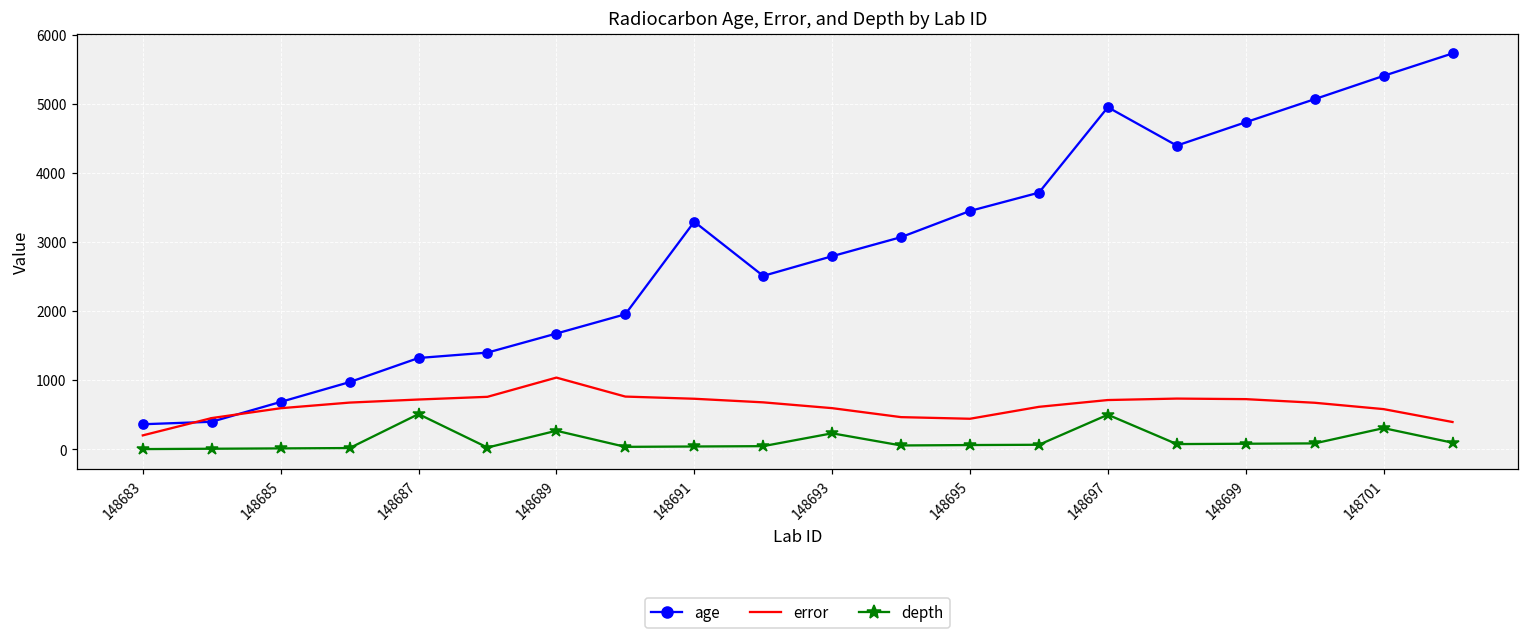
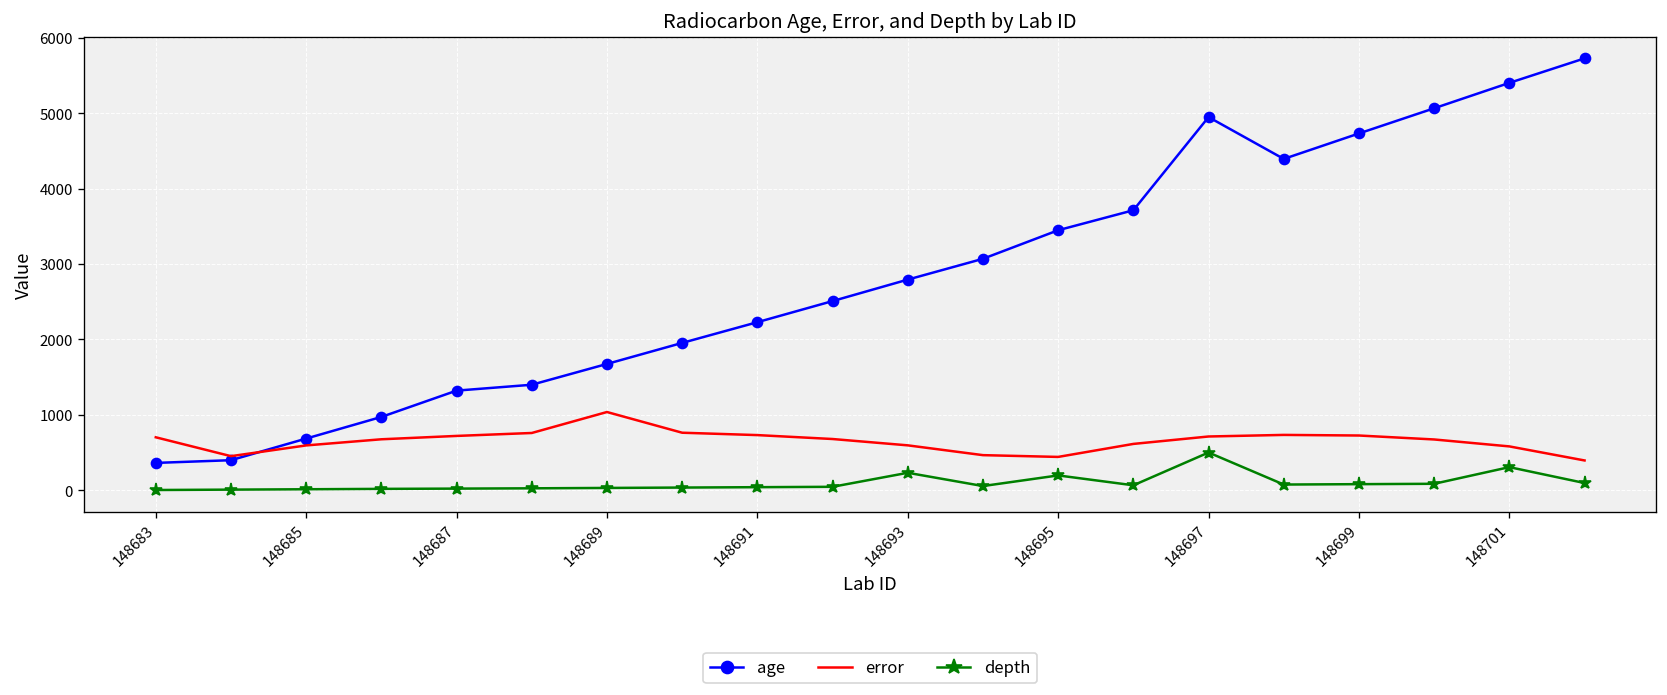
error, 148683: 200 -> 700
depth, 148687: 500 -> 0
depth, 148689: 300 -> 0
age, 148691: 3300 -> 2200
depth, 148695: 100 -> 200
